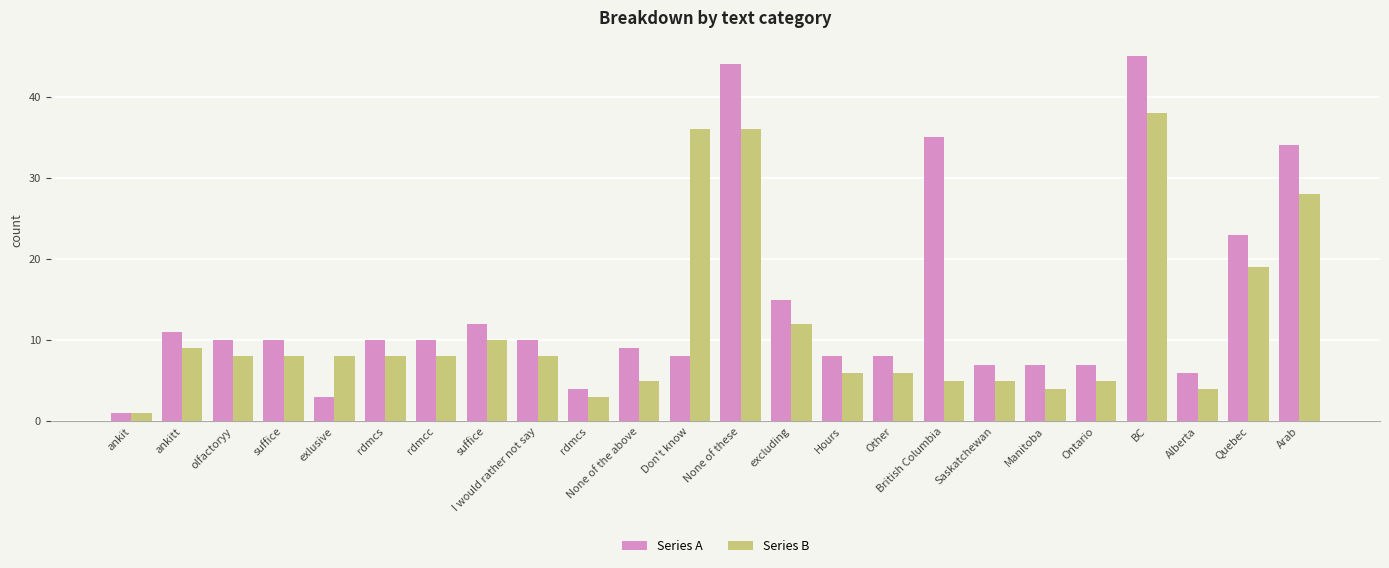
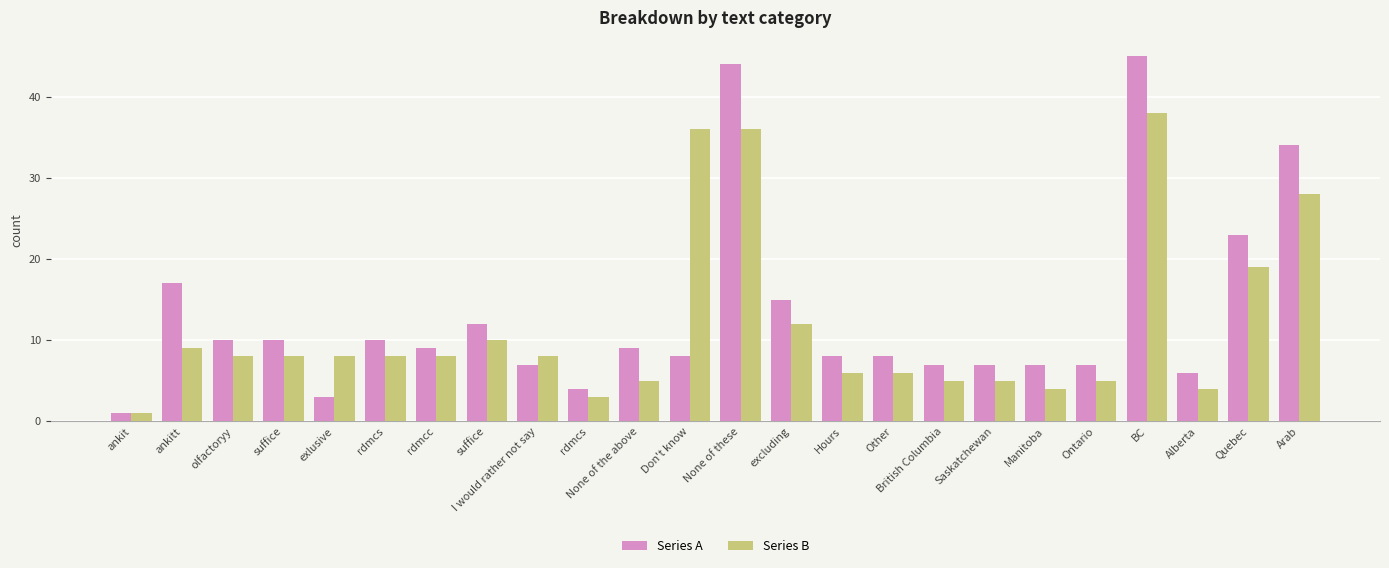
Series A, ankitt: 11 -> 17
Series A, rdmcc: 10 -> 9
Series A, I would rather not say: 10 -> 7
Series A, British Columbia: 35 -> 7
